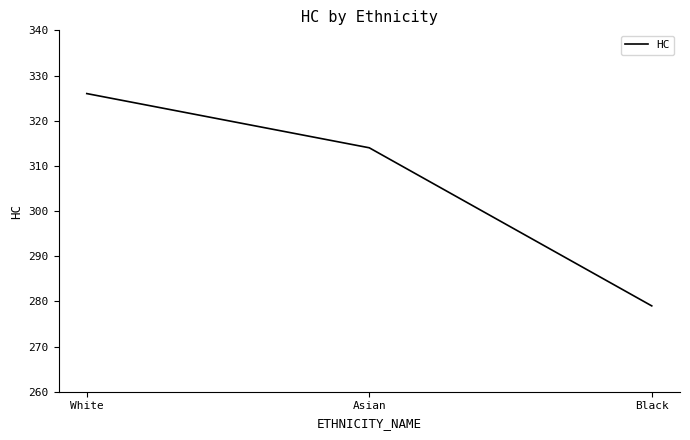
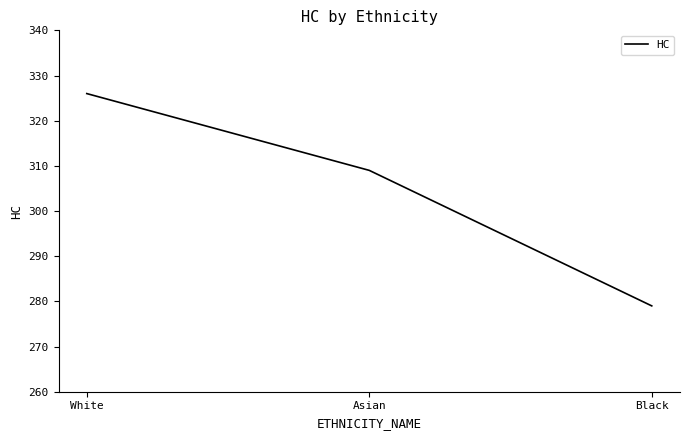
Asian: 314 -> 309
